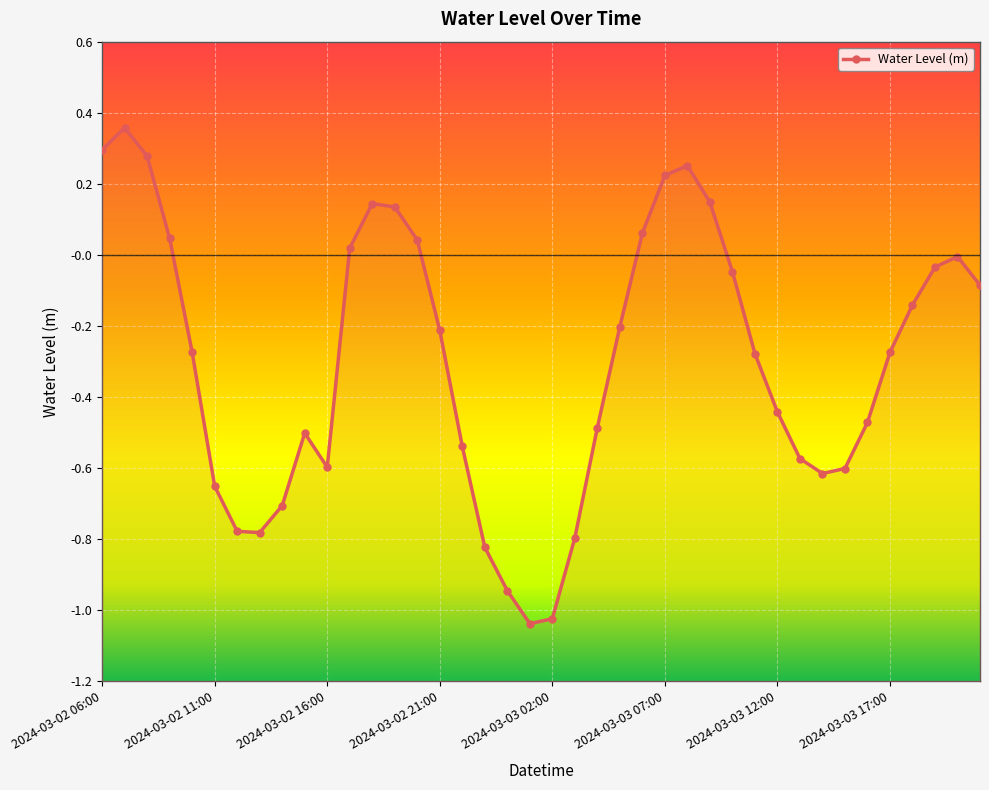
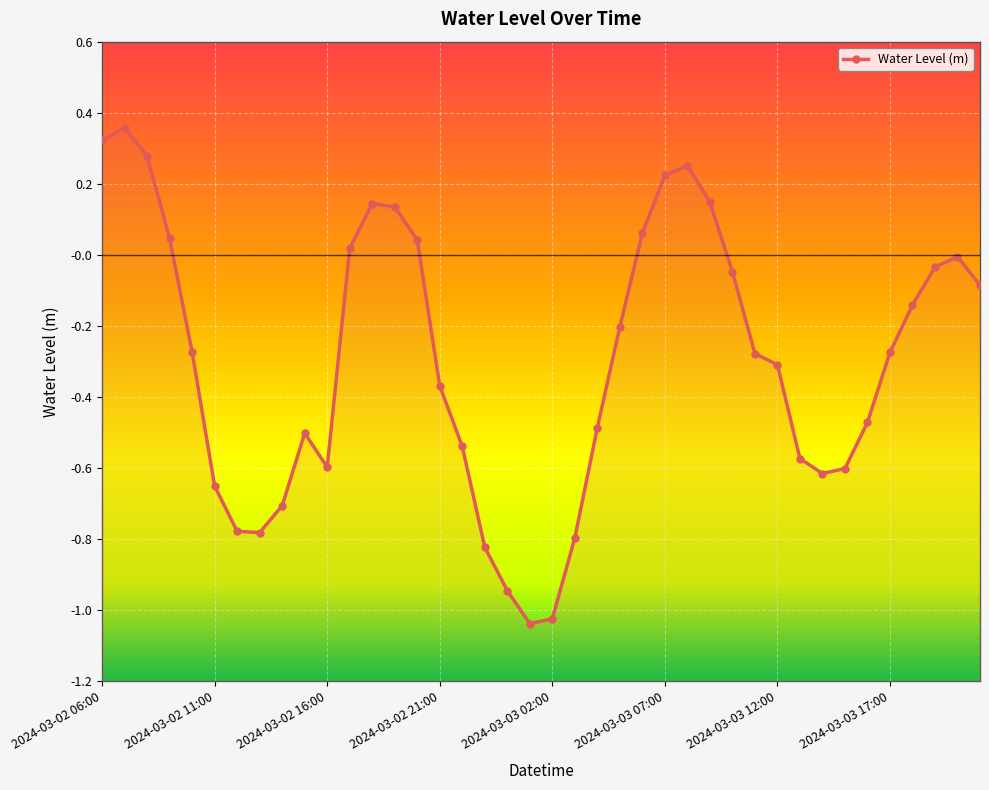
2024-03-02 06:00: 0.30 -> 0.32
2024-03-02 21:00: -0.21 -> -0.37
2024-03-03 12:00: -0.44 -> -0.31
